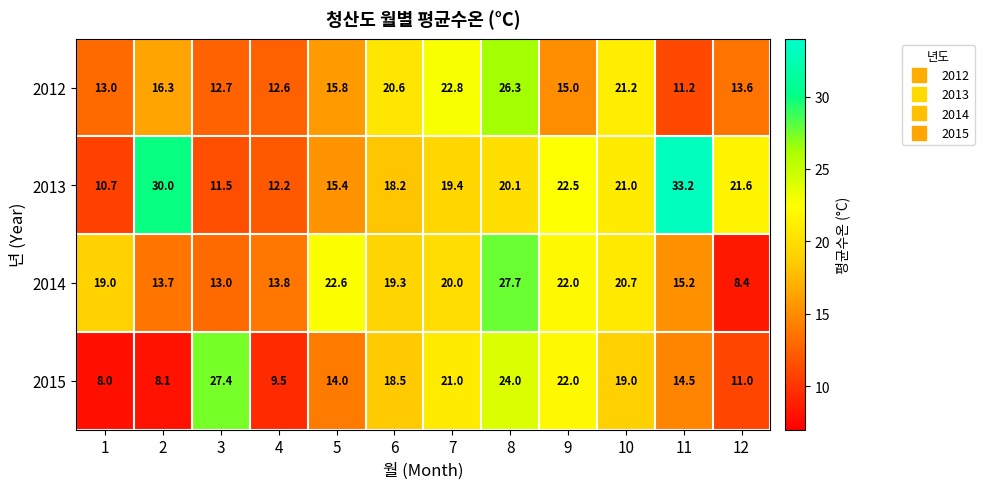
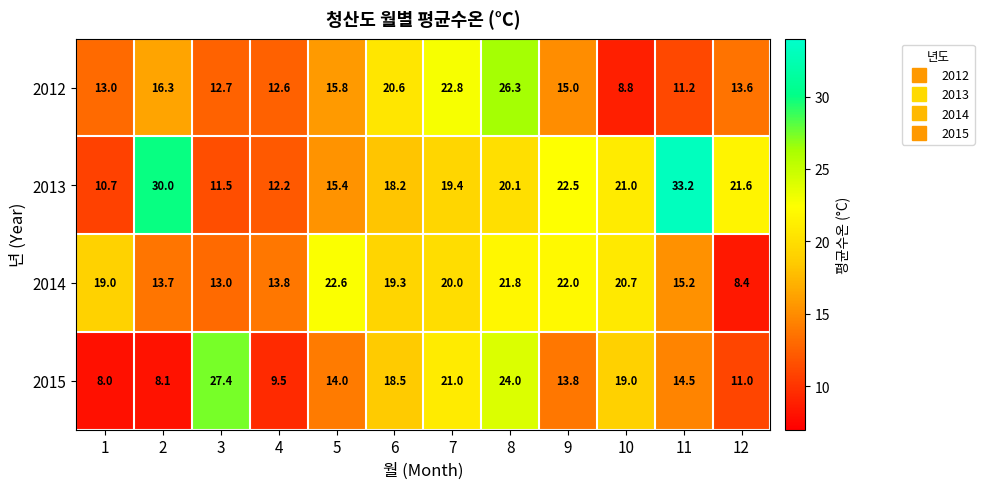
2012, 10: 21.2 -> 8.8
2014, 8: 27.7 -> 21.8
2015, 9: 22.0 -> 13.8
